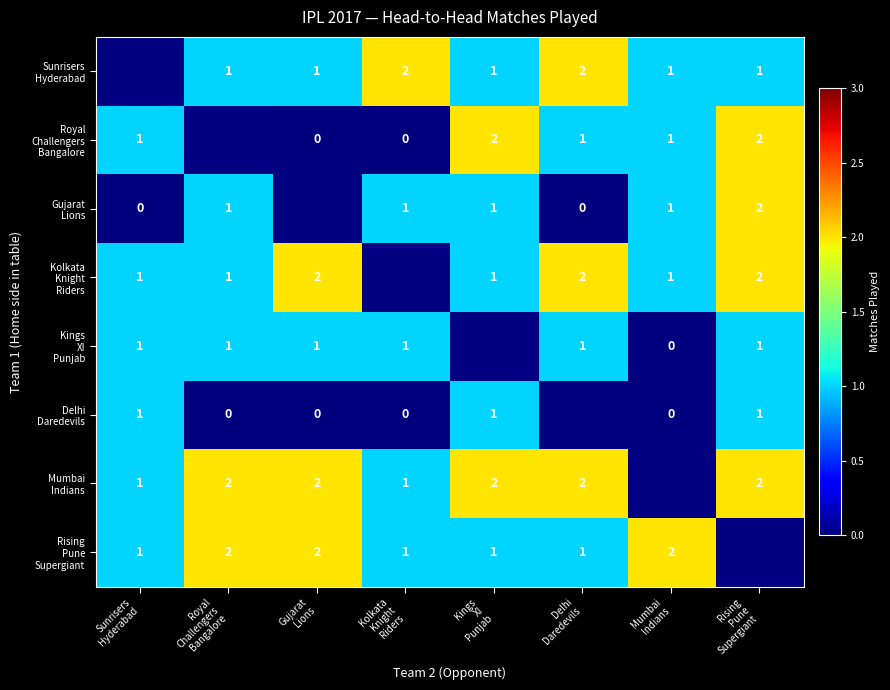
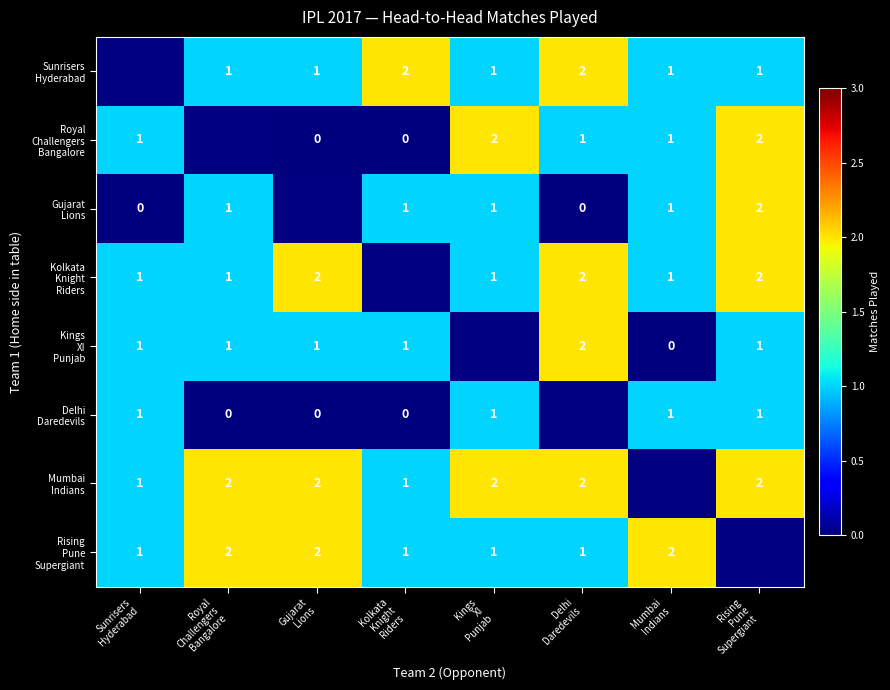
Kings XI Punjab, Delhi Daredevils: 1 -> 2
Delhi Daredevils, Mumbai Indians: 0 -> 1
